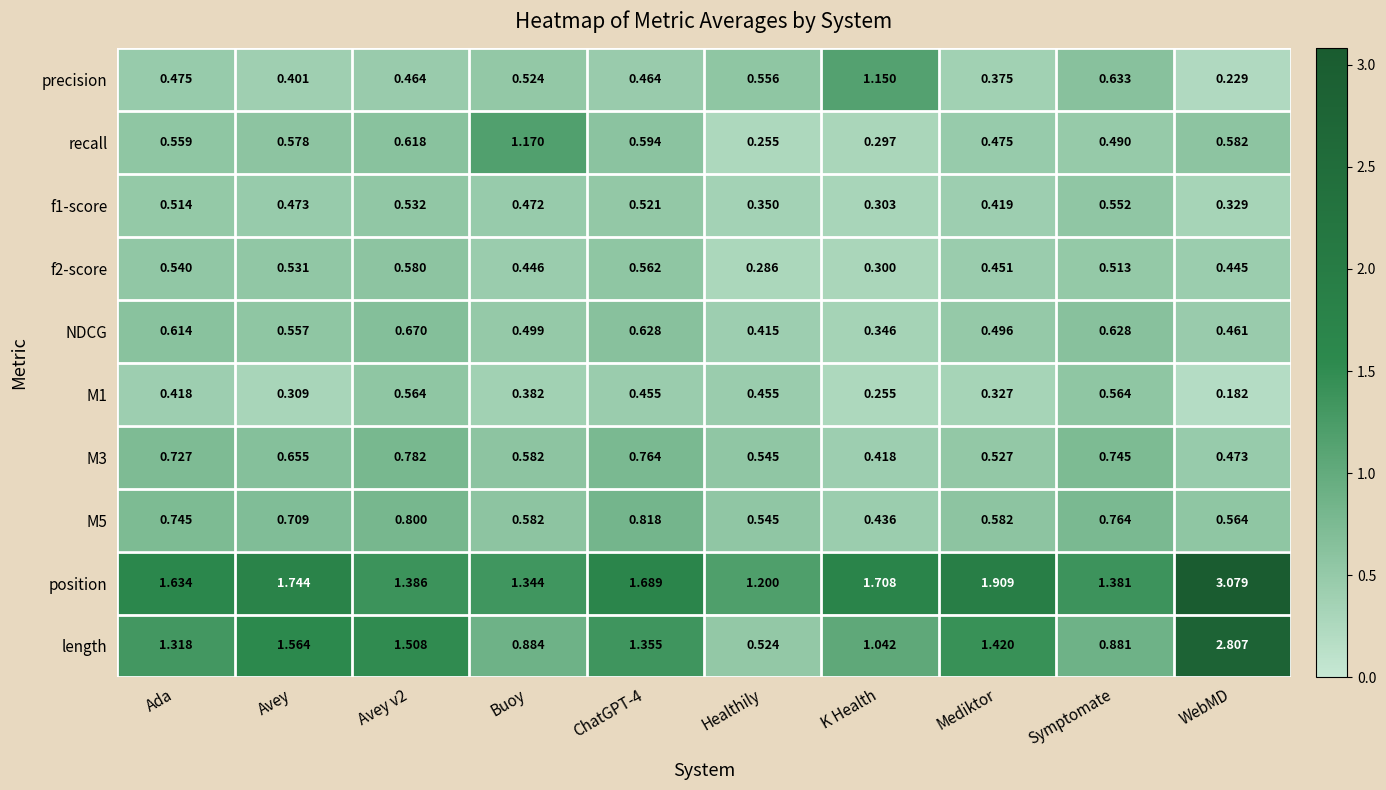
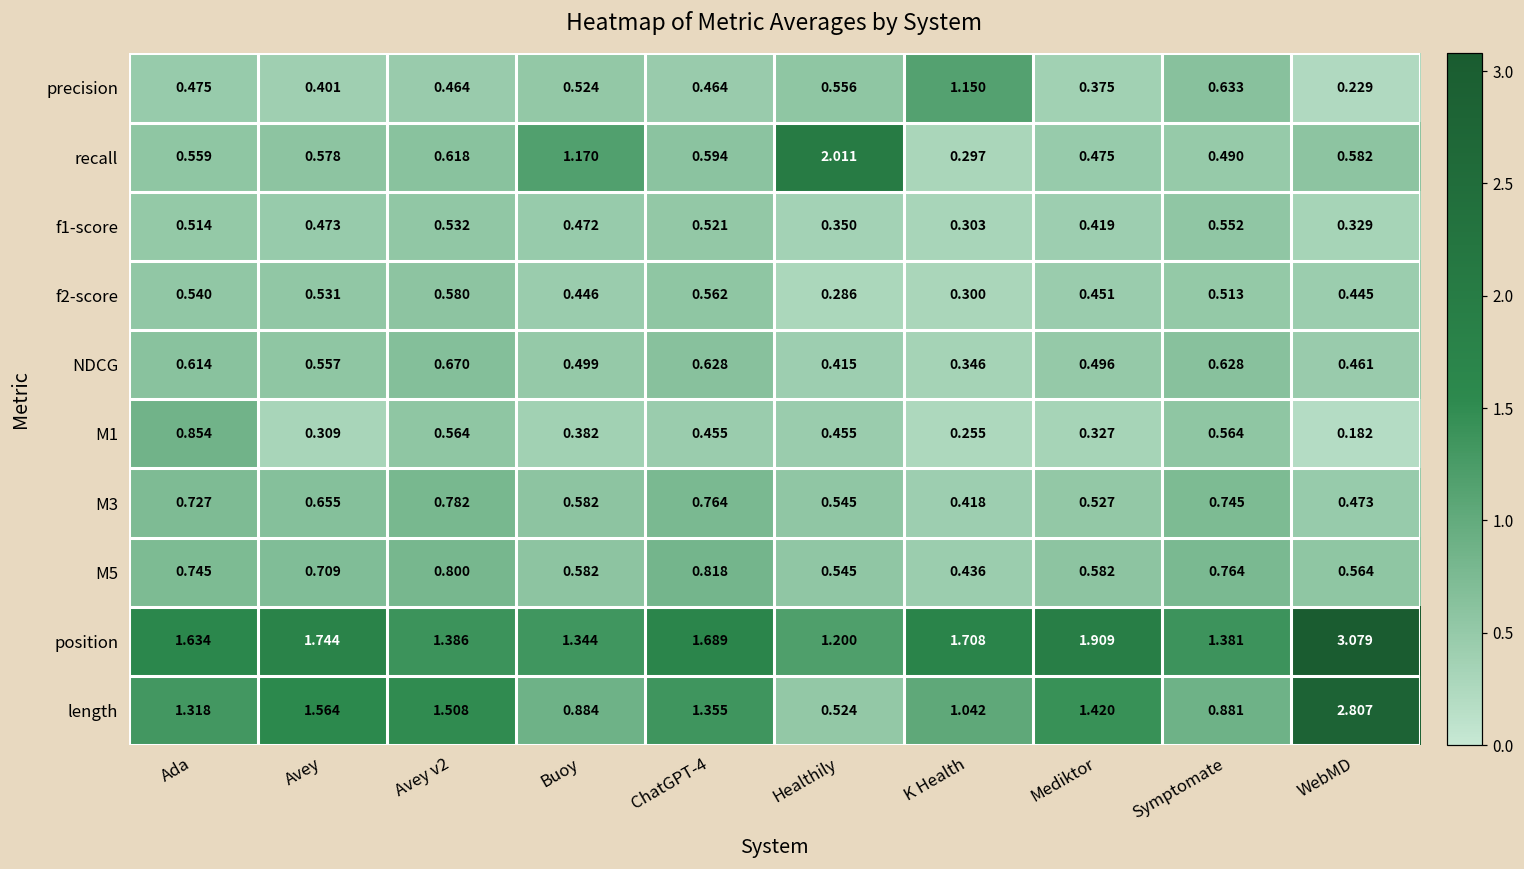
recall, Healthily: 0.255 -> 2.011
M1, Ada: 0.418 -> 0.854
